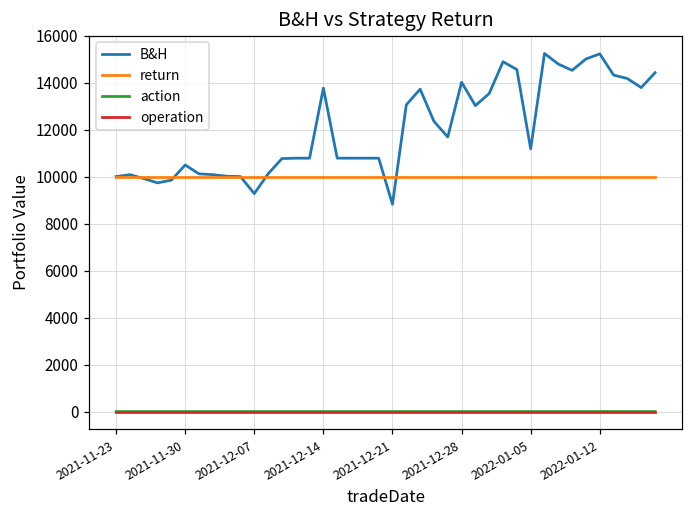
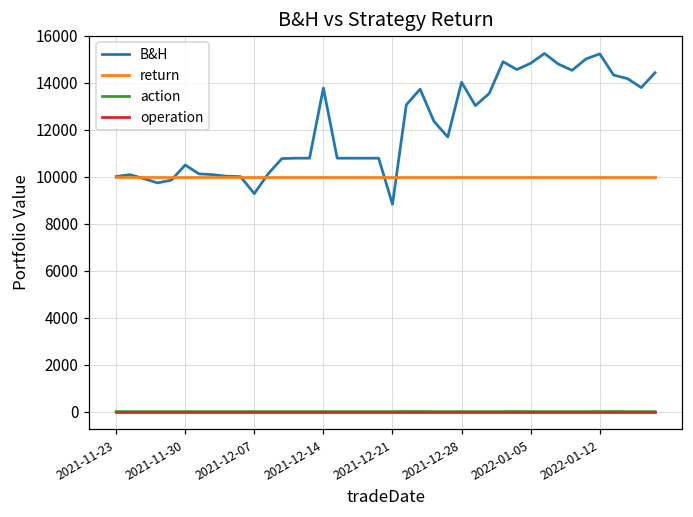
B&H, 2022-01-05: 11200 -> 14800
